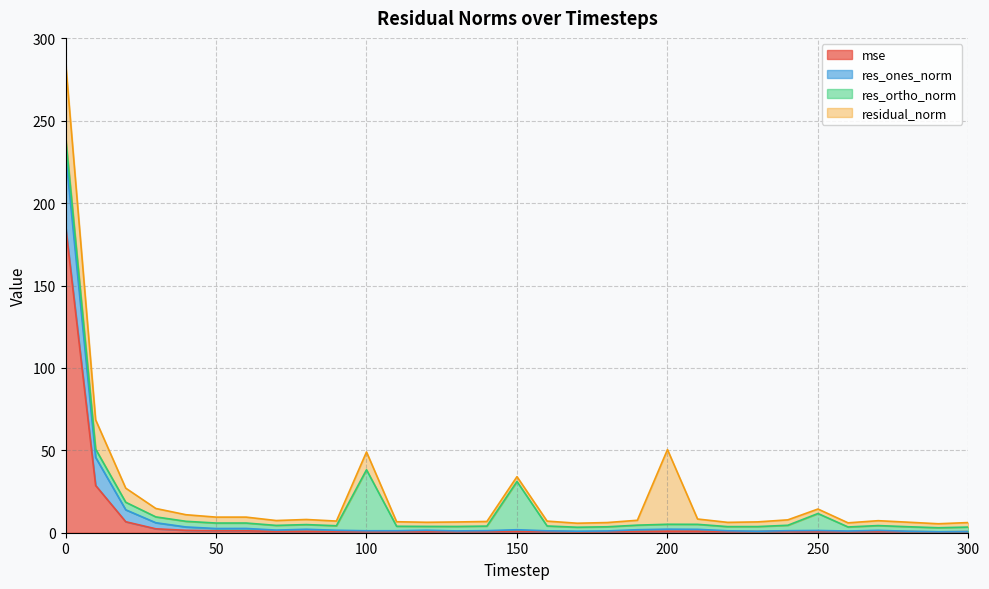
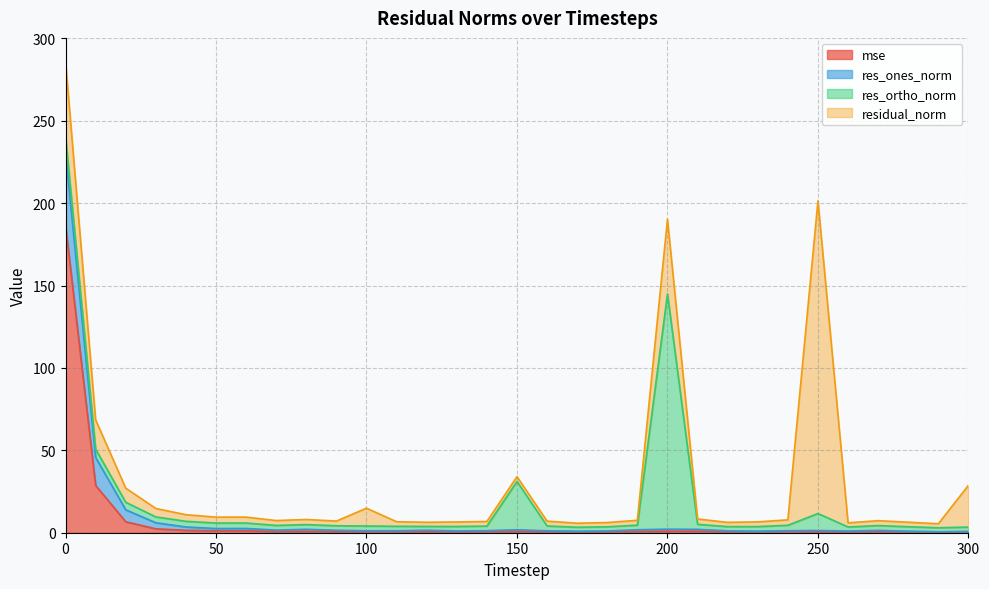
res_ortho_norm, 100: 37 -> 3
res_ortho_norm, 200: 3 -> 143
residual_norm, 250: 3 -> 190
residual_norm, 300: 3 -> 25
